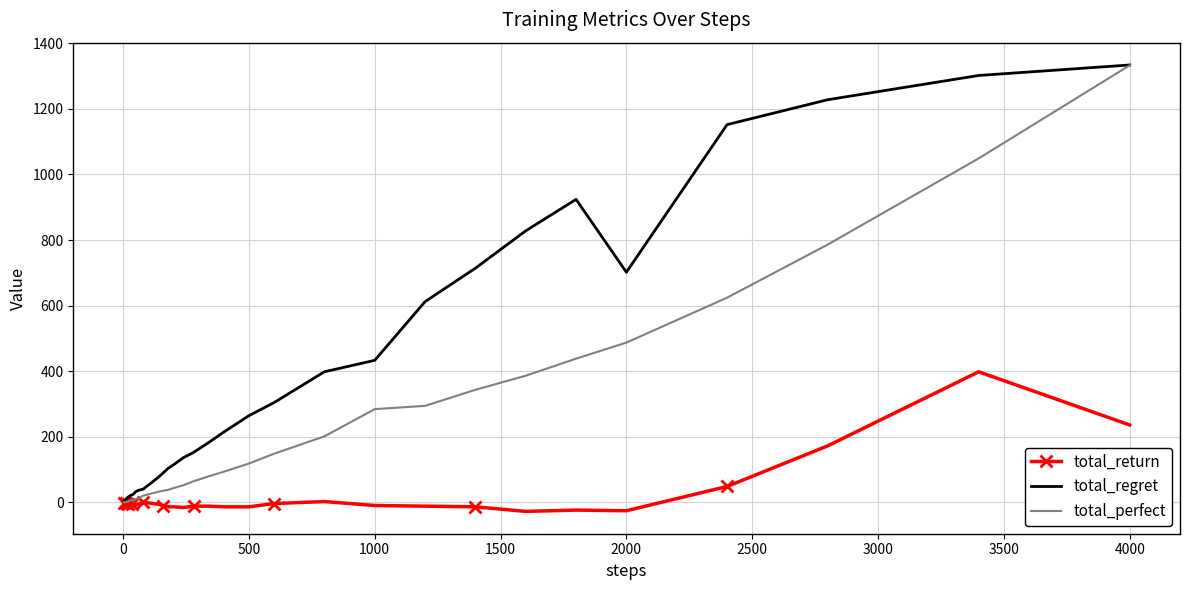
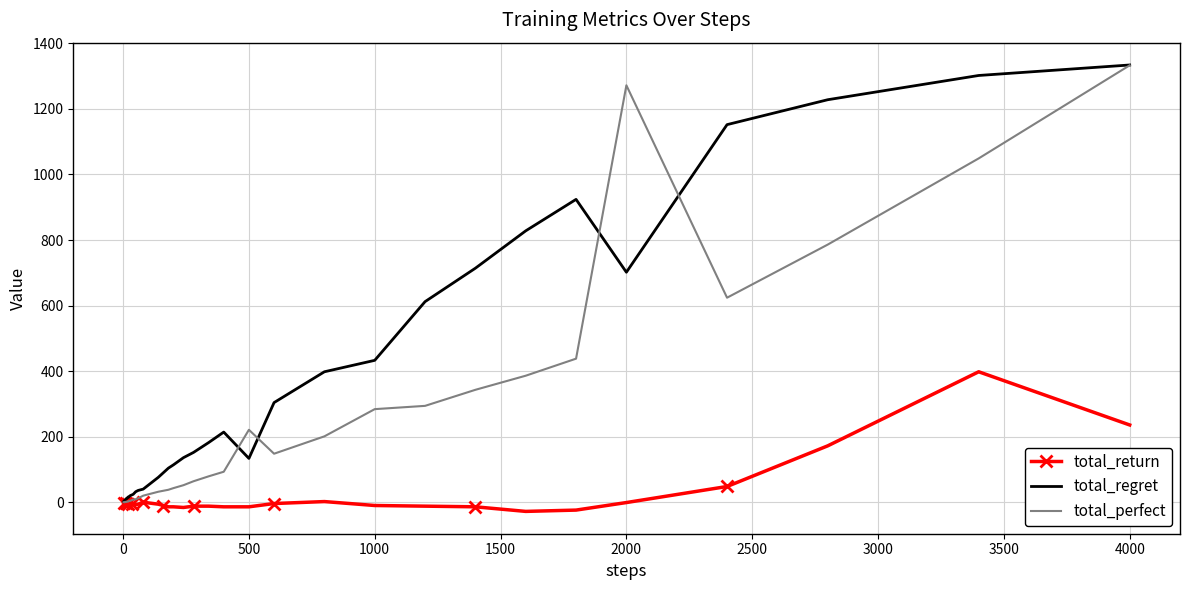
total_regret, 500: 260 -> 130
total_perfect, 500: 120 -> 220
total_return, 2000: -30 -> 0
total_perfect, 2000: 490 -> 1270
